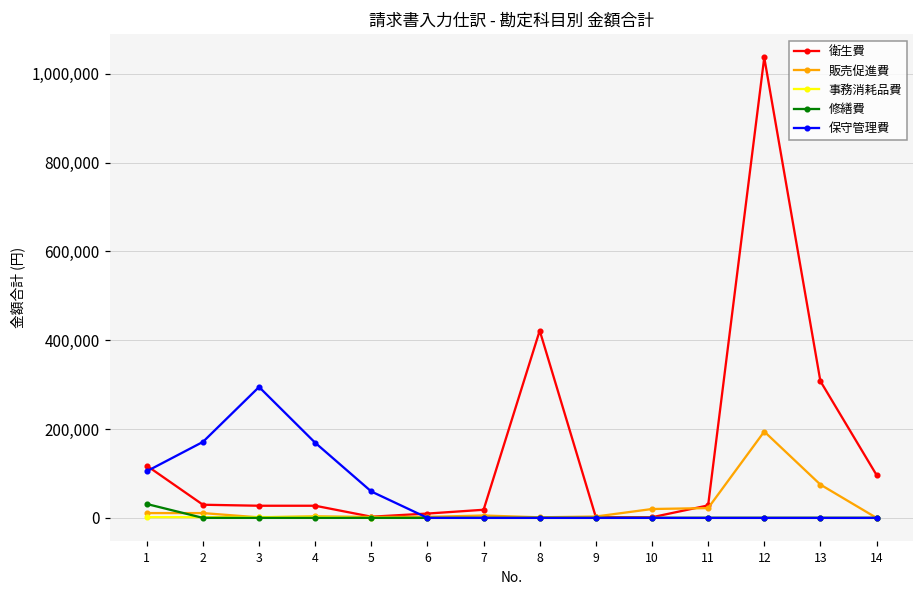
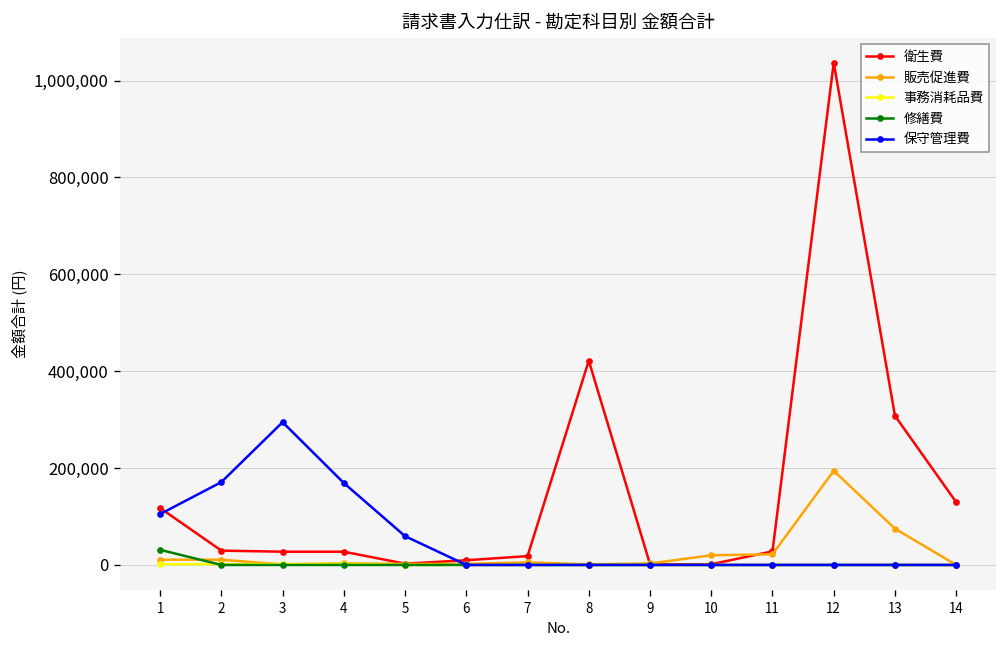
衛生費, 14: 100,000 -> 130,000
